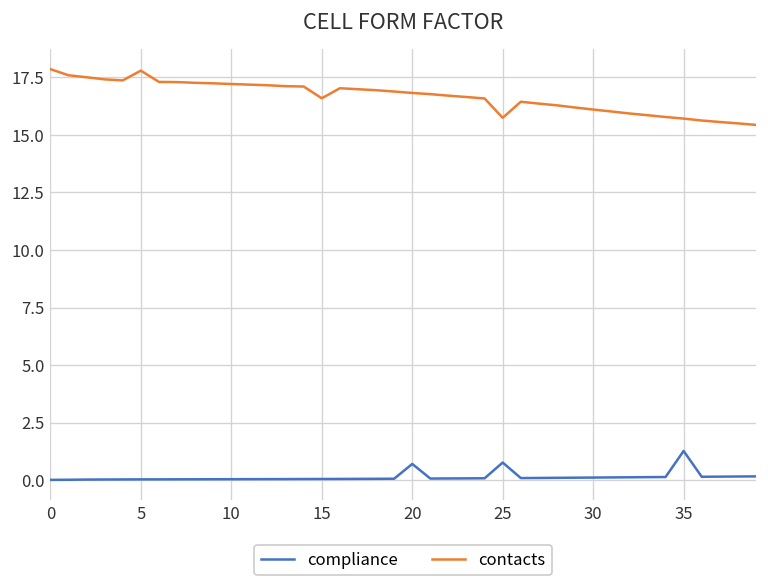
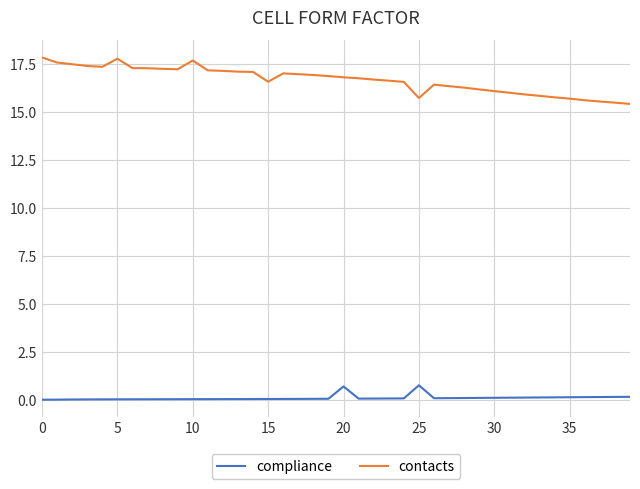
contacts, 10: 17.2 -> 17.7
compliance, 35: 1.3 -> 0.1
